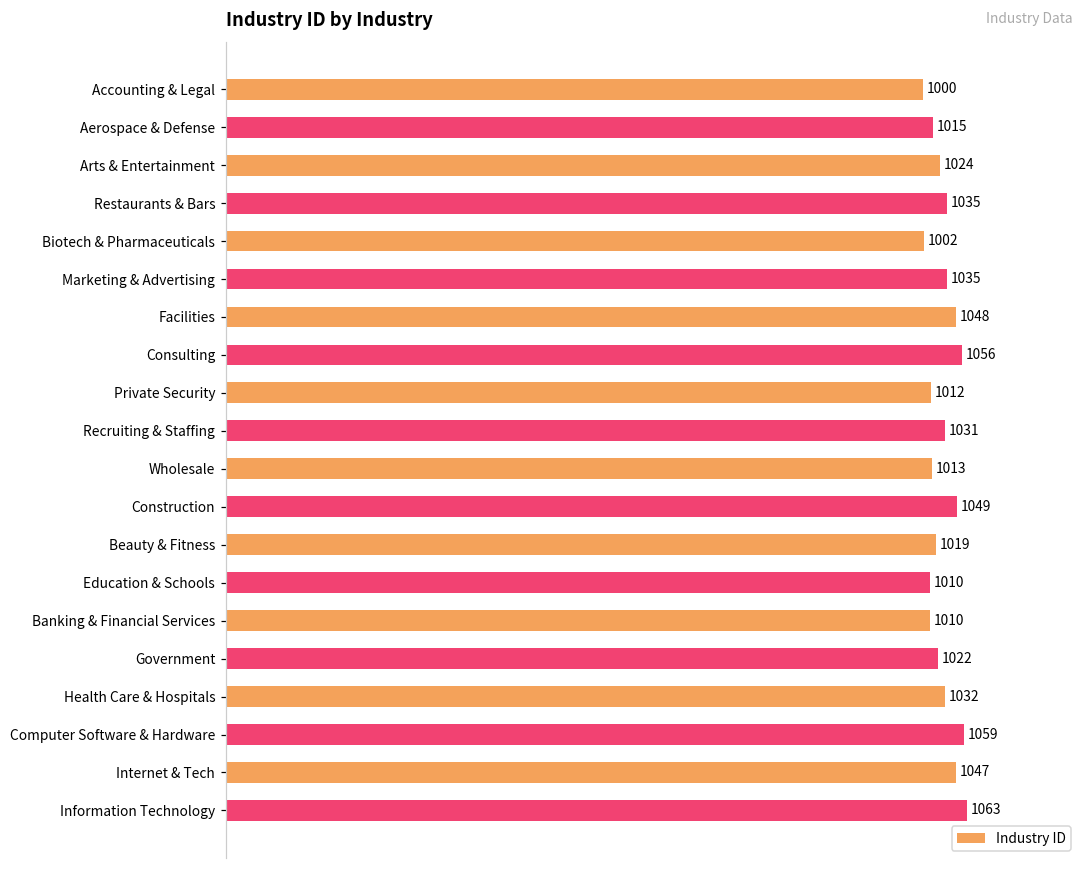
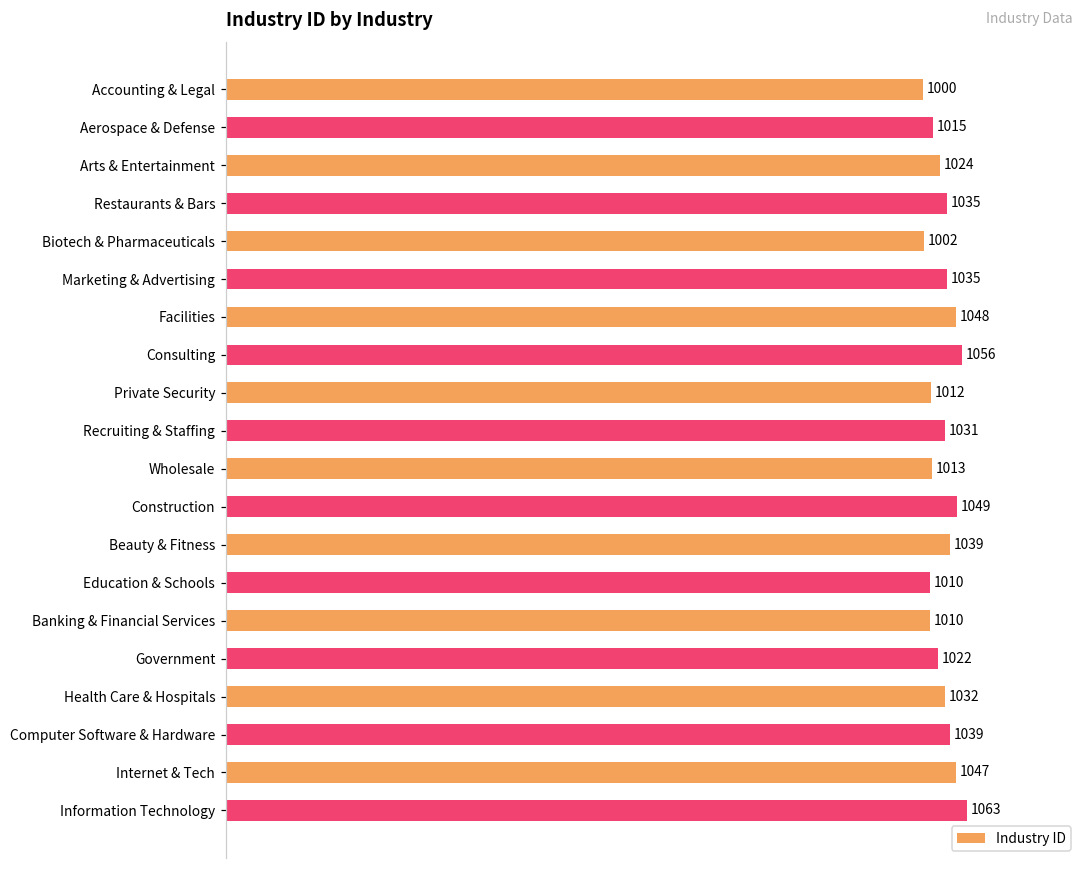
Beauty & Fitness: 1019 -> 1039
Computer Software & Hardware: 1059 -> 1039
